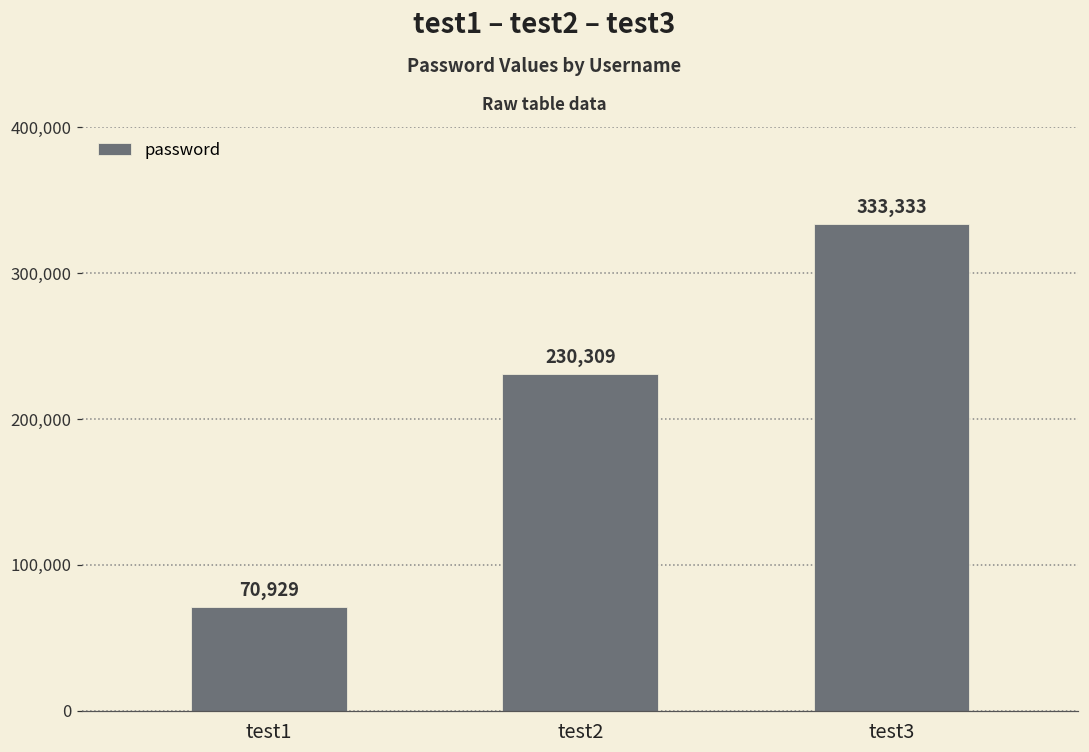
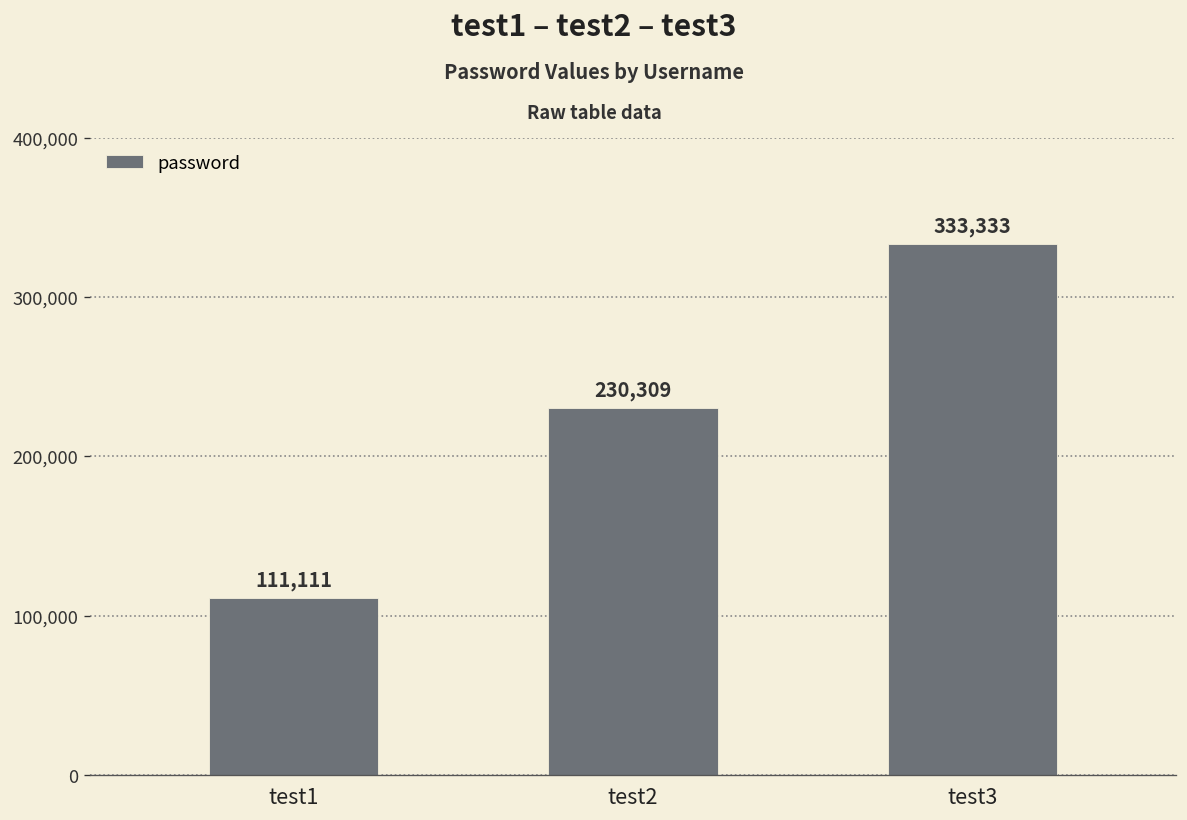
test1: 70,929 -> 111,111
